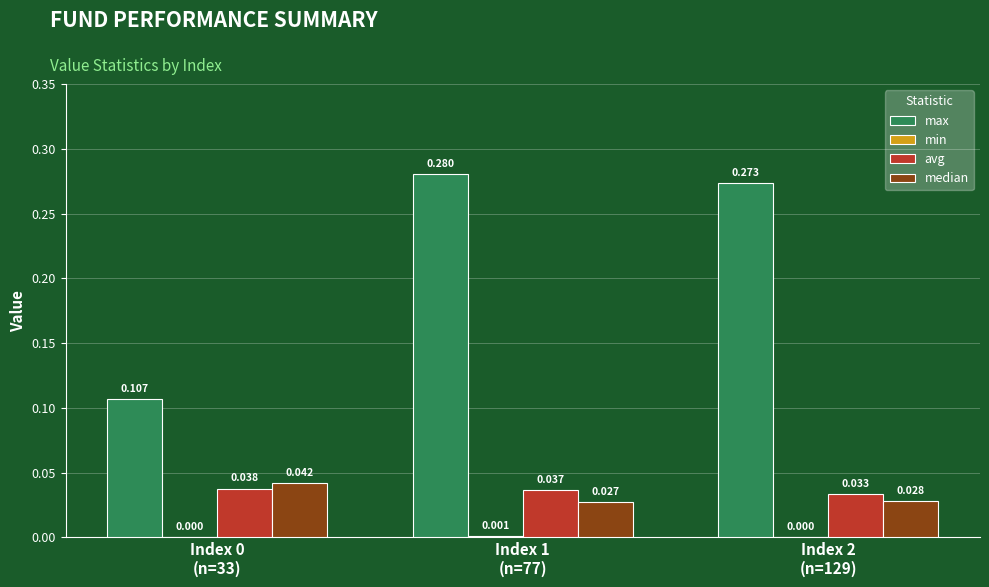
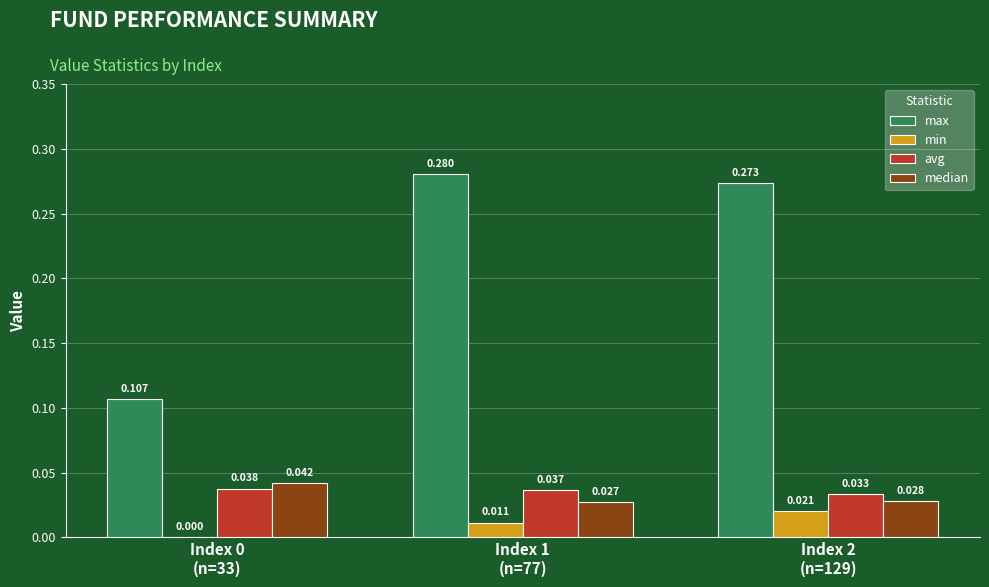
min, Index 1 (n=77): 0.001 -> 0.011
min, Index 2 (n=129): 0.000 -> 0.021
